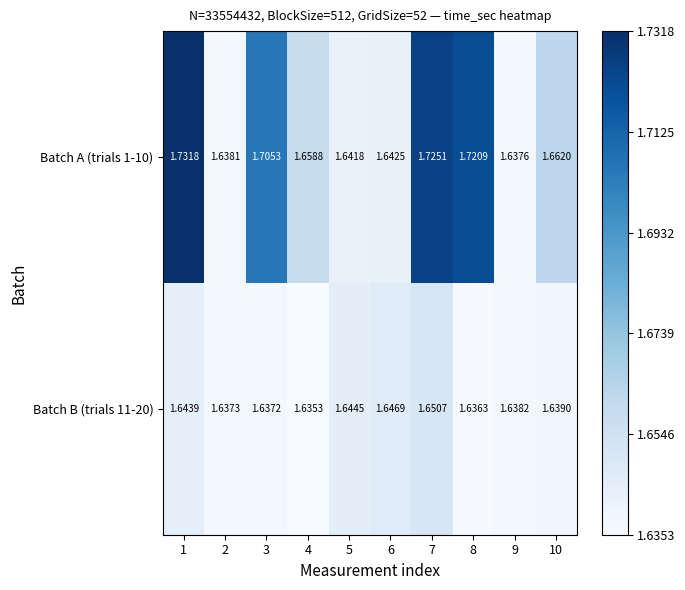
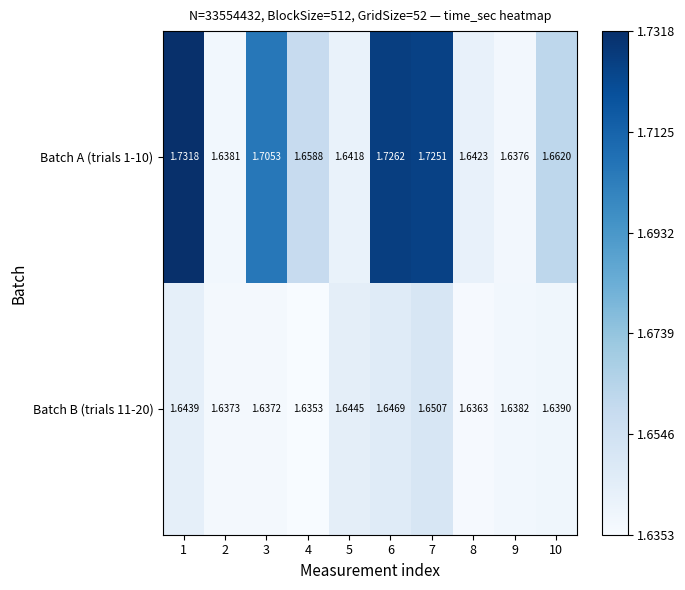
Batch A (trials 1-10), 6: 1.6425 -> 1.7262
Batch A (trials 1-10), 8: 1.7209 -> 1.6423
